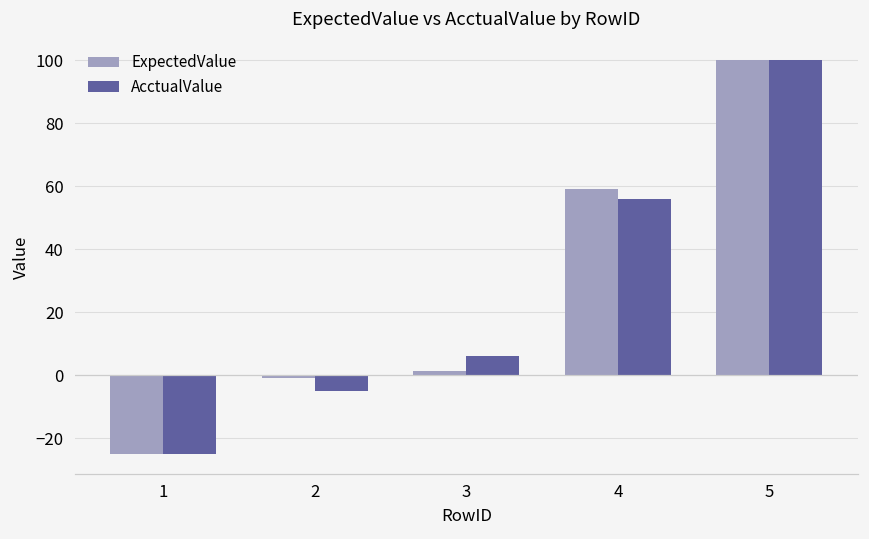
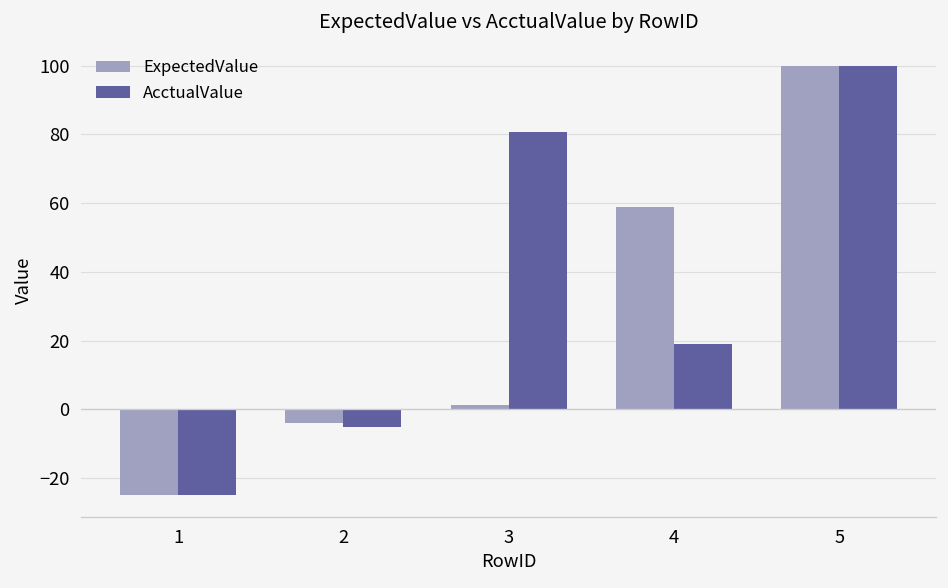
ExpectedValue, 2: -1 -> -4
AcctualValue, 3: 6 -> 81
AcctualValue, 4: 56 -> 19
